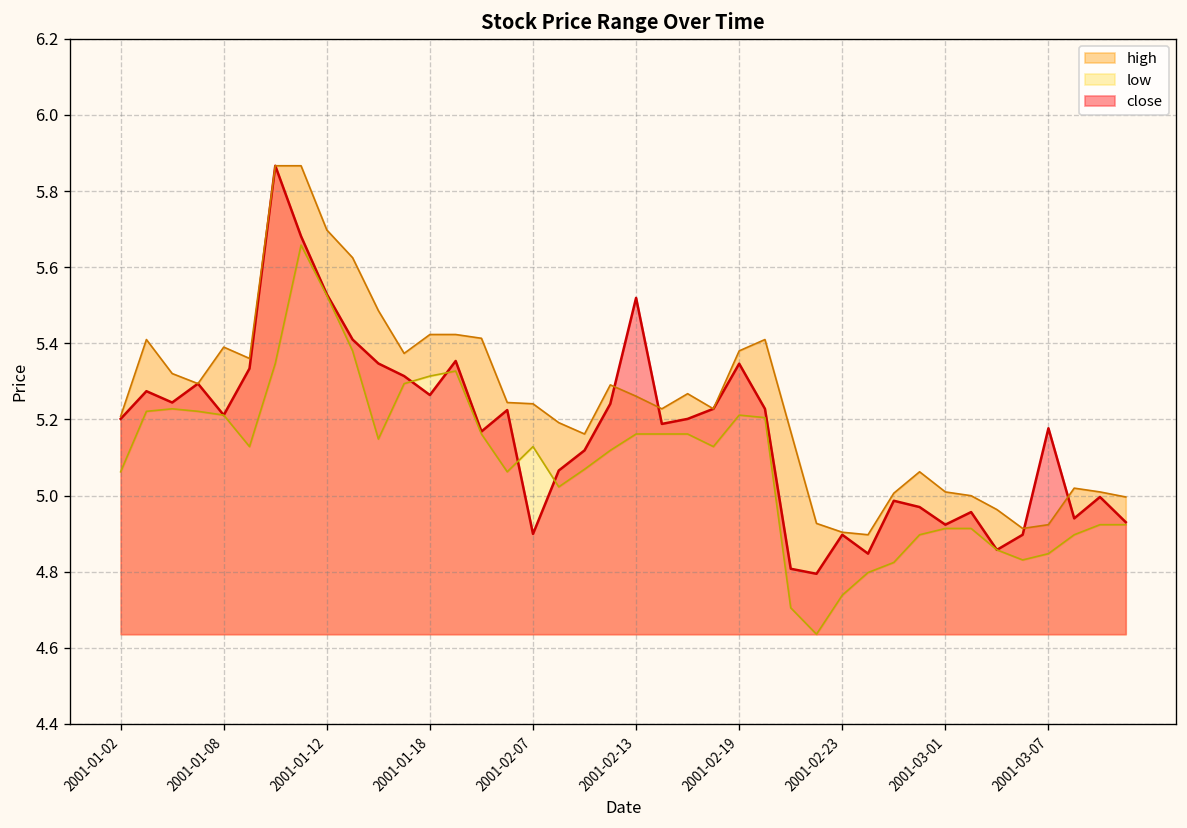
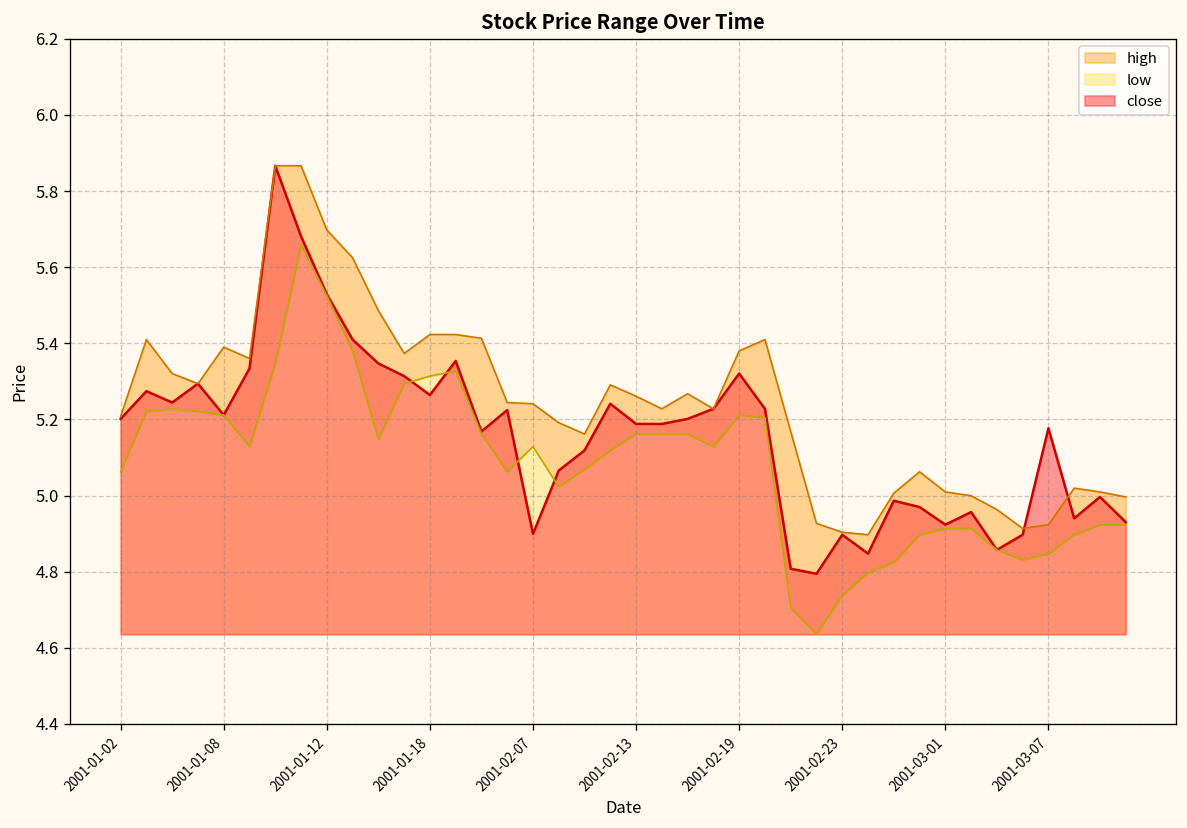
close, 2001-02-13: 5.52 -> 5.19
close, 2001-02-19: 5.35 -> 5.32
